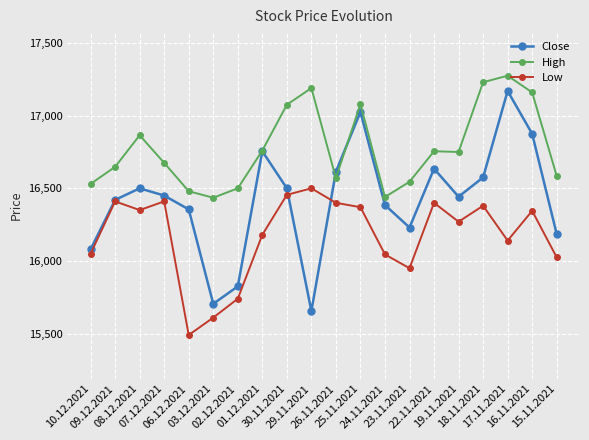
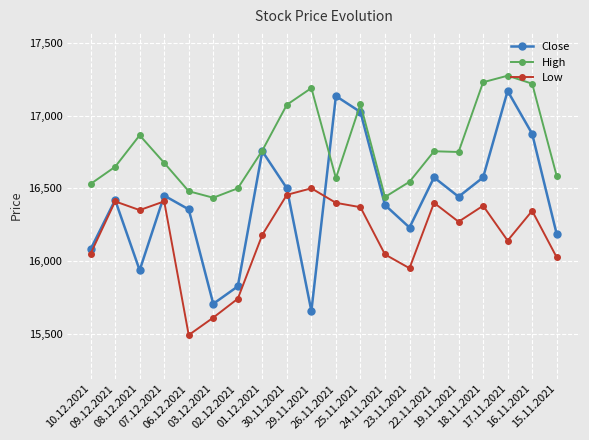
Close, 08.12.2021: 16,500 -> 15,940
Close, 26.11.2021: 16,620 -> 17,140
Close, 22.11.2021: 16,640 -> 16,580
High, 16.11.2021: 17,160 -> 17,220
